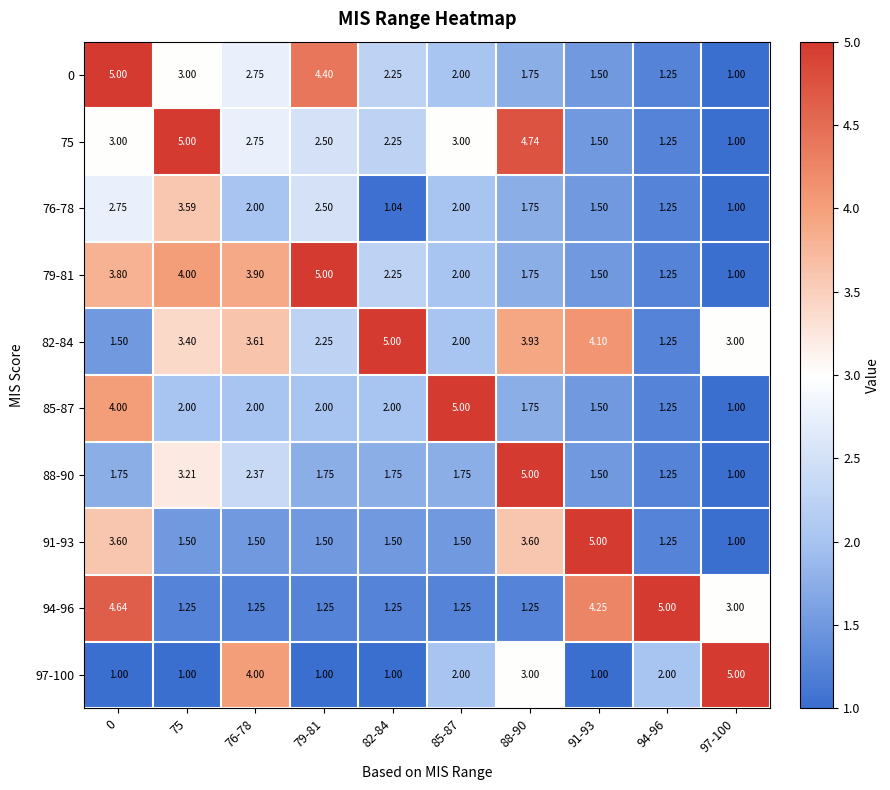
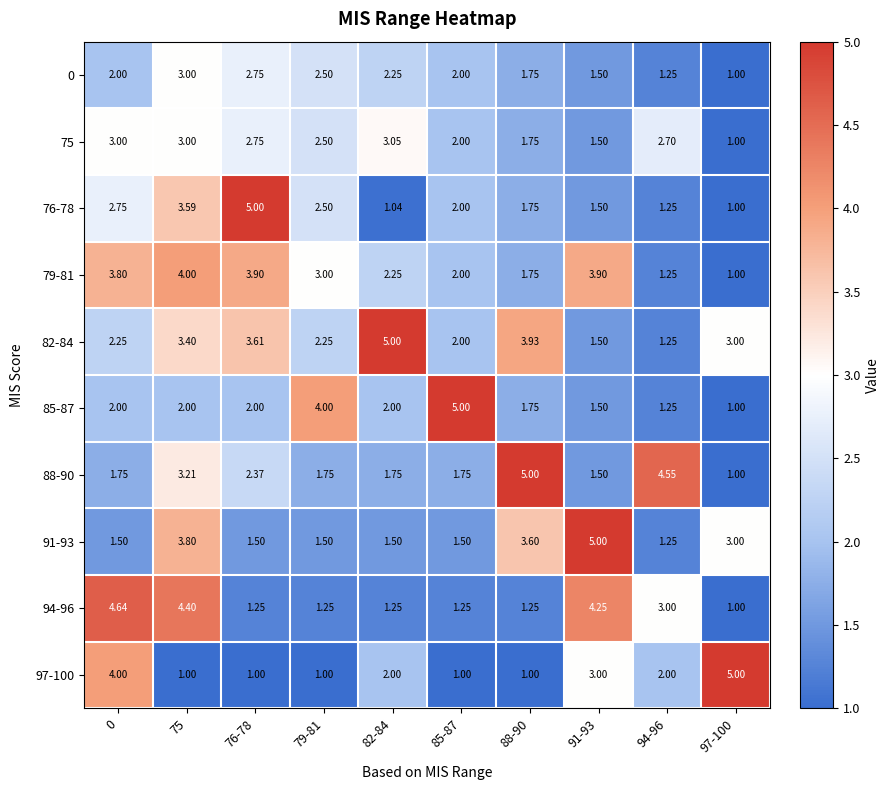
0, 0: 5.00 -> 2.00
0, 79-81: 4.40 -> 2.50
75, 75: 5.00 -> 3.00
75, 82-84: 2.25 -> 3.05
75, 85-87: 3.00 -> 2.00
75, 88-90: 4.74 -> 1.75
75, 94-96: 1.25 -> 2.70
76-78, 76-78: 2.00 -> 5.00
79-81, 79-81: 5.00 -> 3.00
79-81, 91-93: 1.50 -> 3.90
82-84, 0: 1.50 -> 2.25
82-84, 91-93: 4.10 -> 1.50
85-87, 0: 4.00 -> 2.00
85-87, 79-81: 2.00 -> 4.00
88-90, 94-96: 1.25 -> 4.55
91-93, 0: 3.60 -> 1.50
91-93, 75: 1.50 -> 3.80
91-93, 97-100: 1.00 -> 3.00
94-96, 75: 1.25 -> 4.40
94-96, 94-96: 5.00 -> 3.00
94-96, 97-100: 3.00 -> 1.00
97-100, 0: 1.00 -> 4.00
97-100, 76-78: 4.00 -> 1.00
97-100, 82-84: 1.00 -> 2.00
97-100, 85-87: 2.00 -> 1.00
97-100, 88-90: 3.00 -> 1.00
97-100, 91-93: 1.00 -> 3.00
